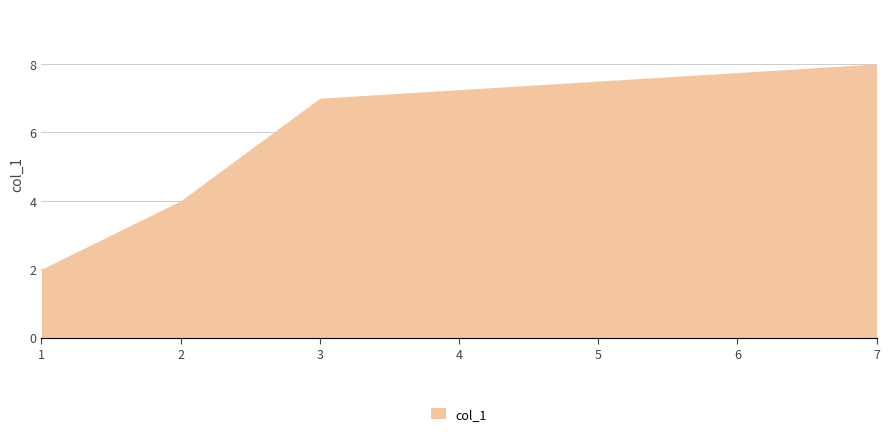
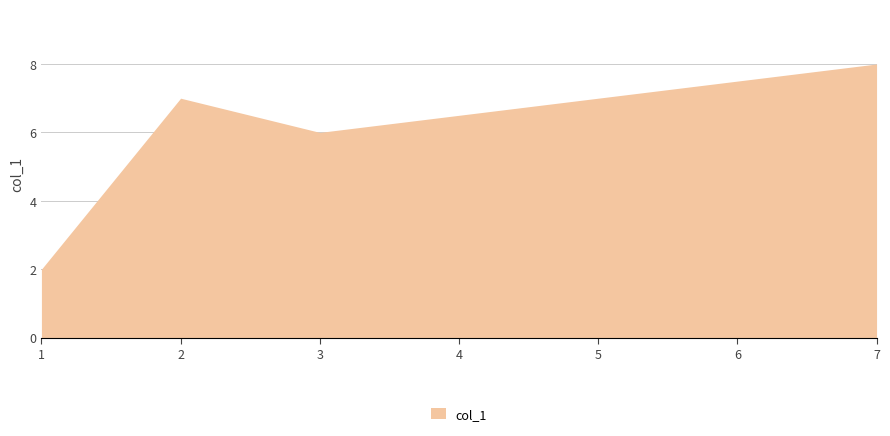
2: 4 -> 7
3: 7 -> 6
